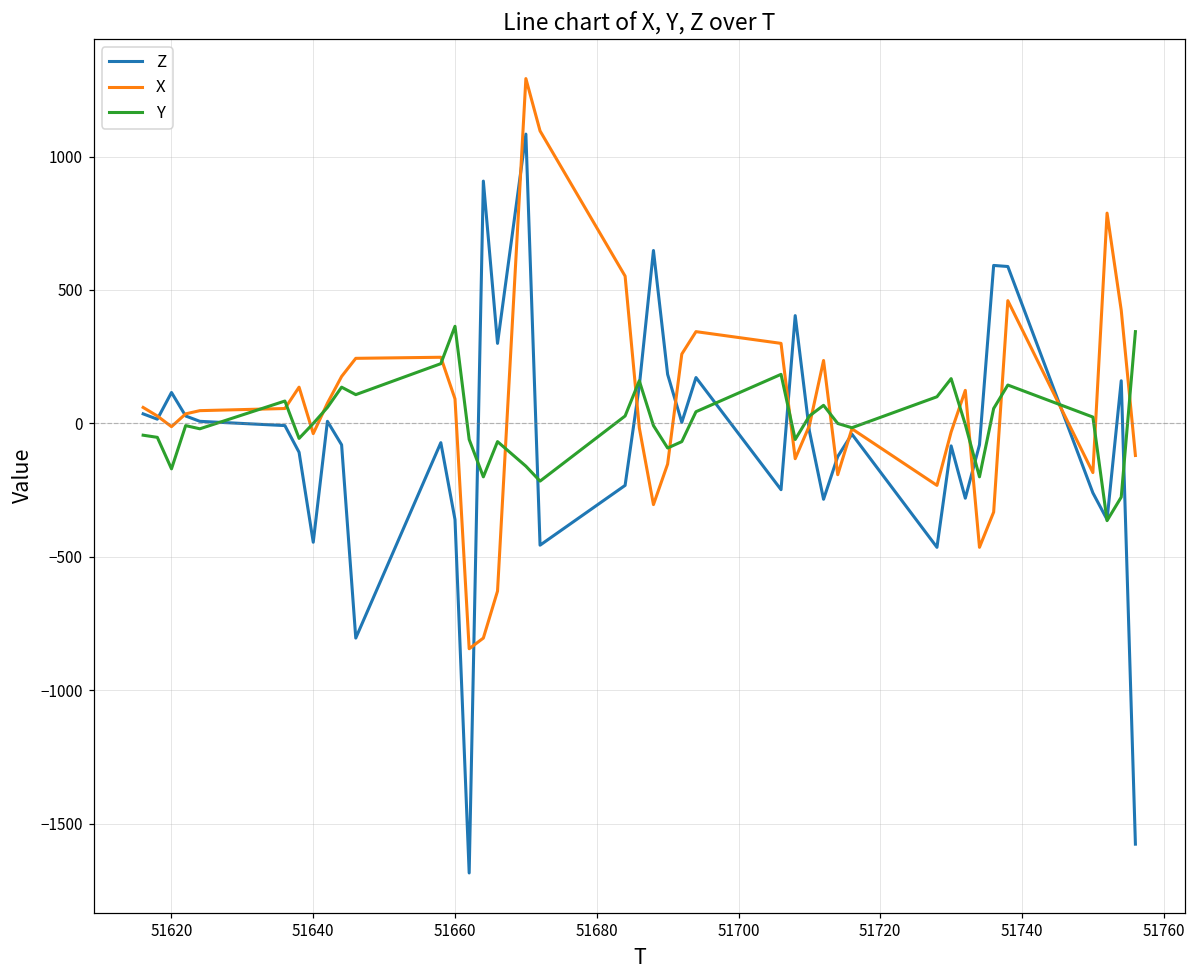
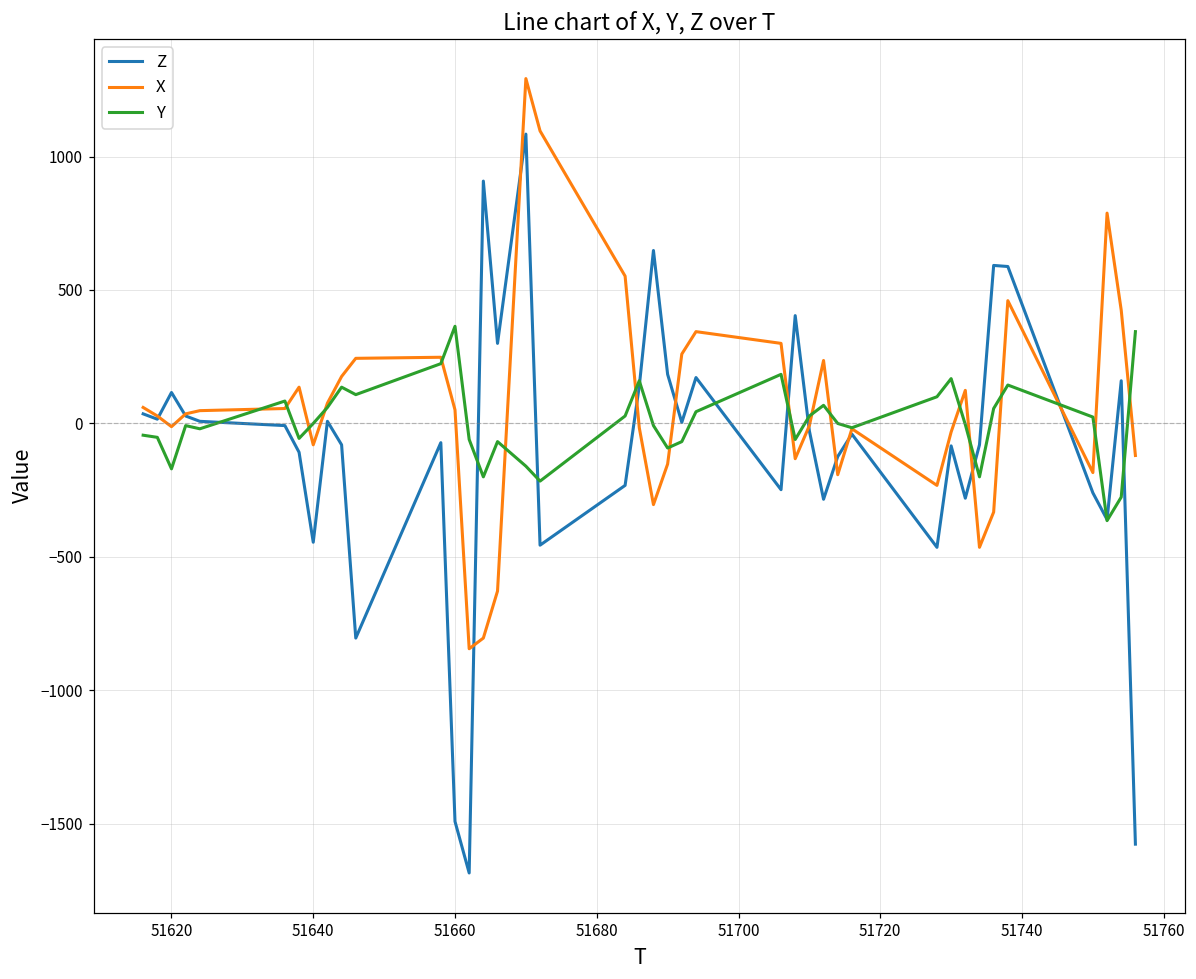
X, 51640: -40 -> -80
Z, 51660: -360 -> -1490
X, 51660: 90 -> 50
